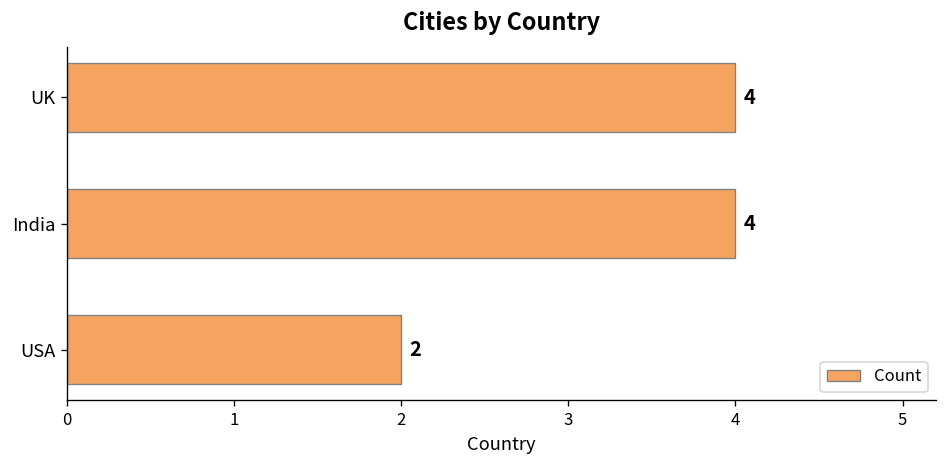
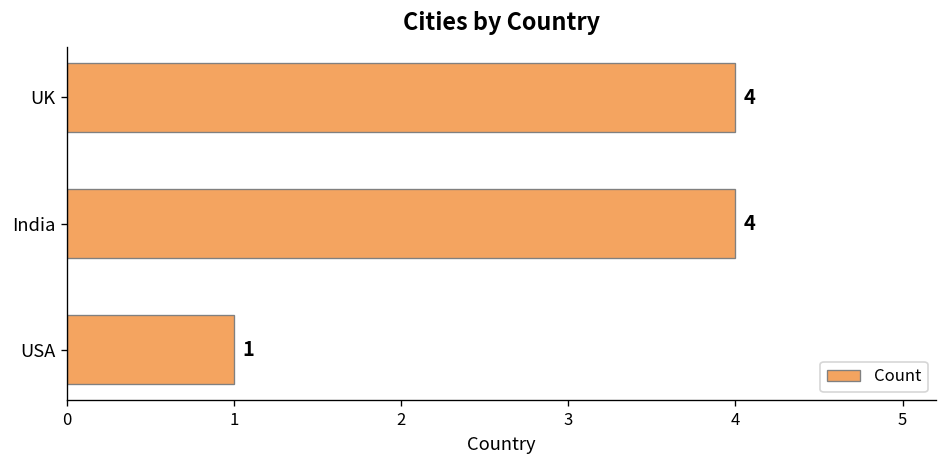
USA: 2 -> 1
